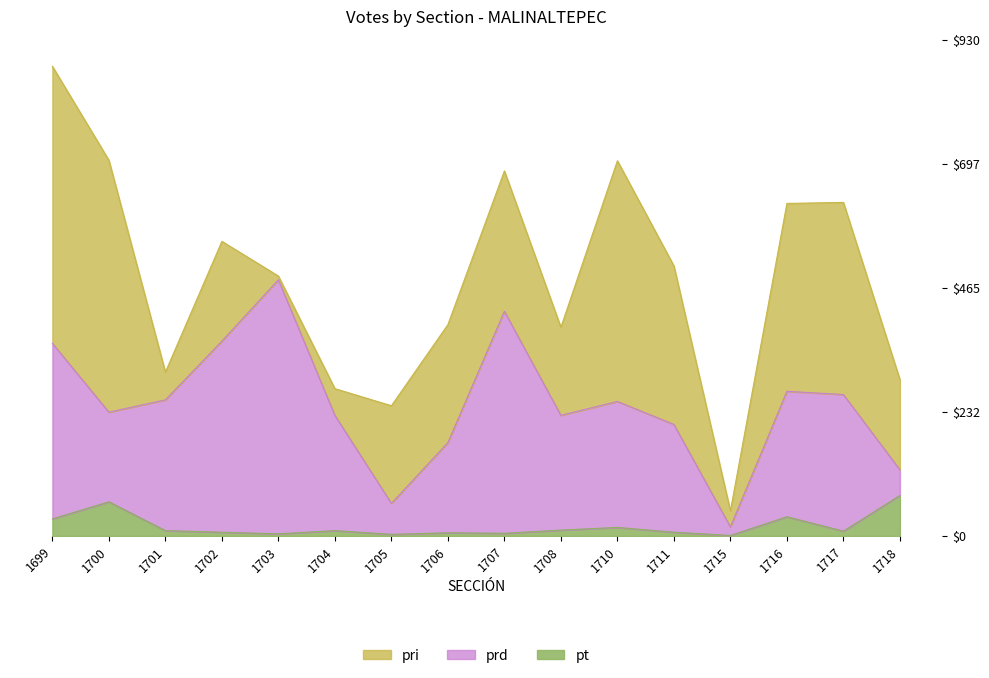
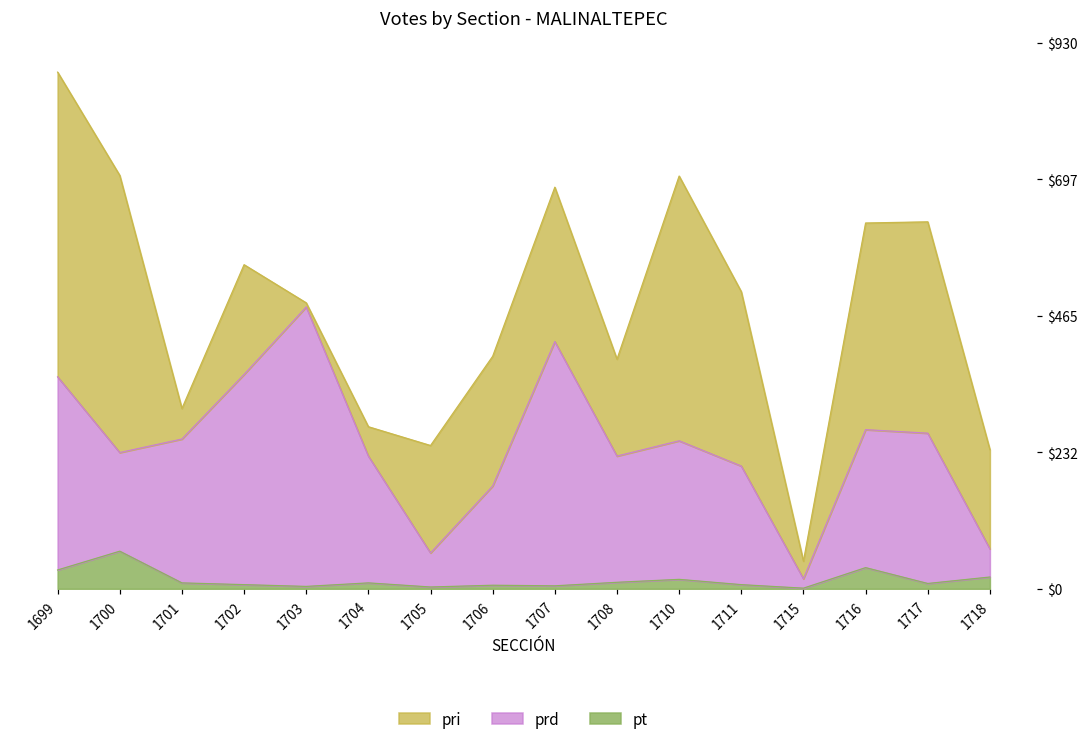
pt, 1718: $80 -> $20
